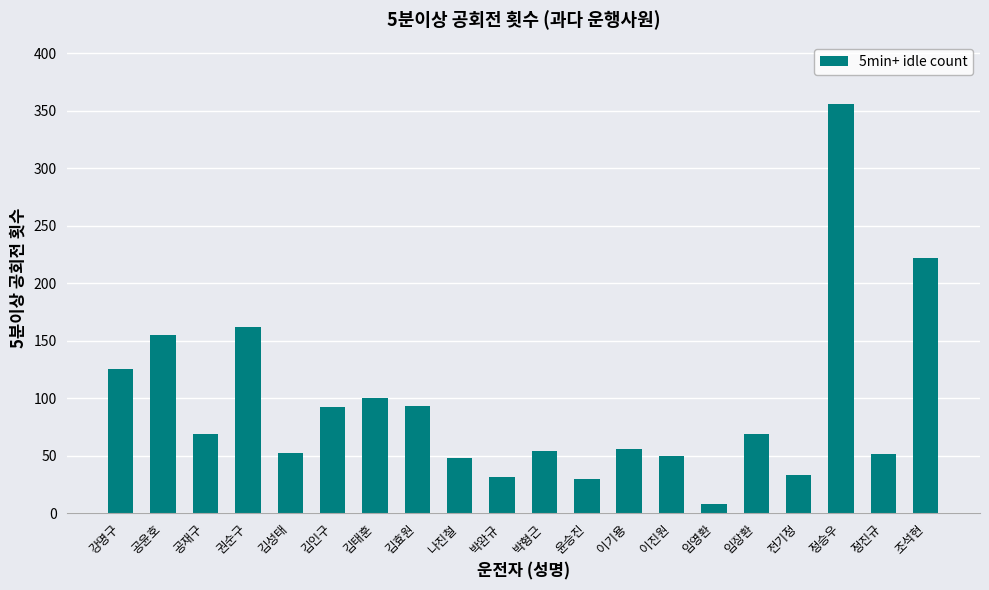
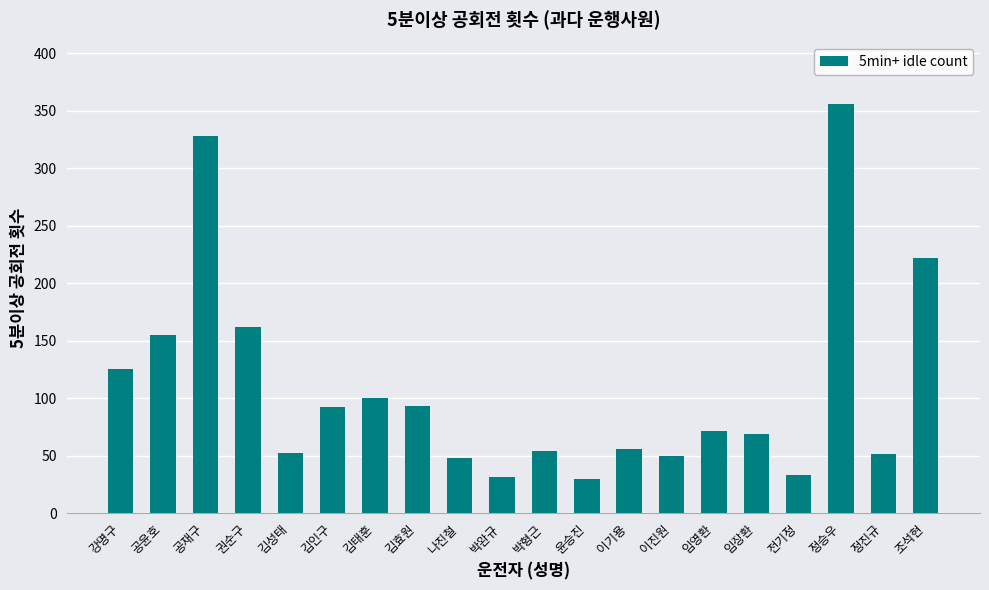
공재구: 69 -> 328
임영환: 8 -> 71
